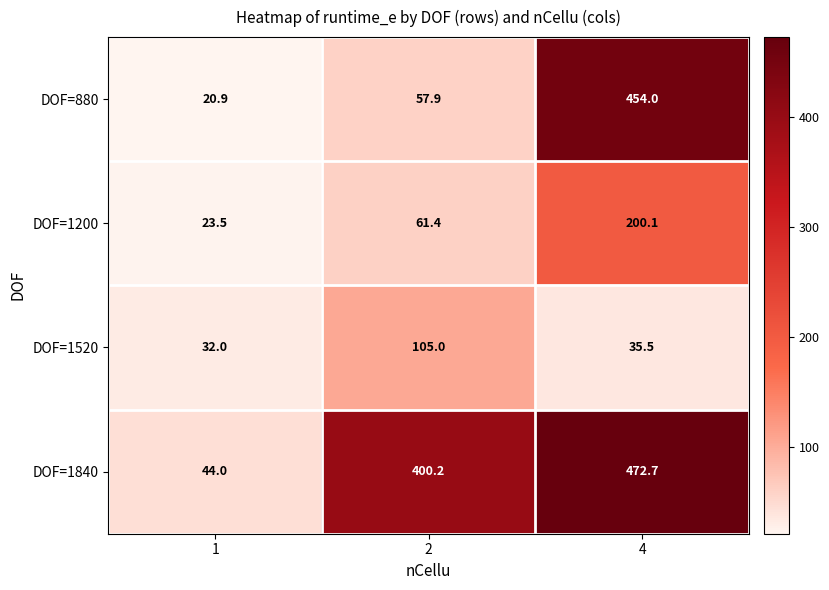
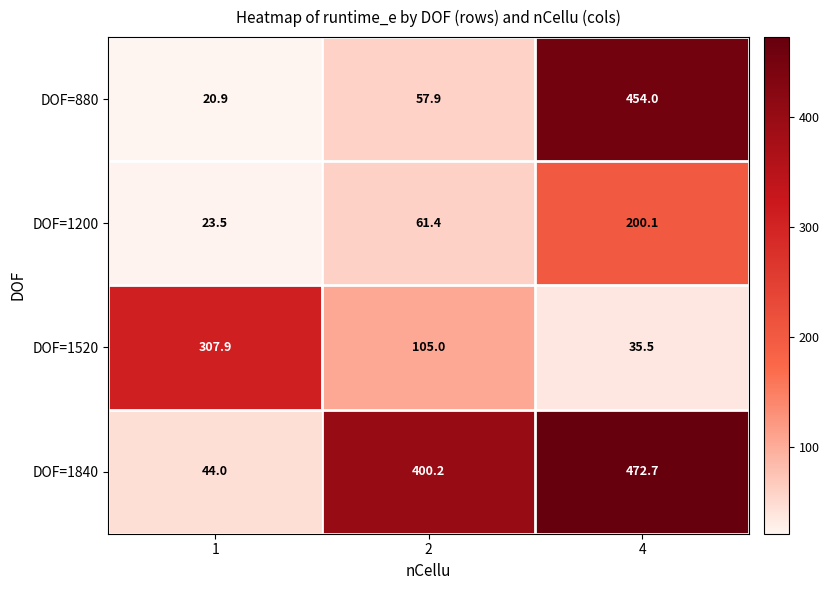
DOF=1520, 1: 32.0 -> 307.9
